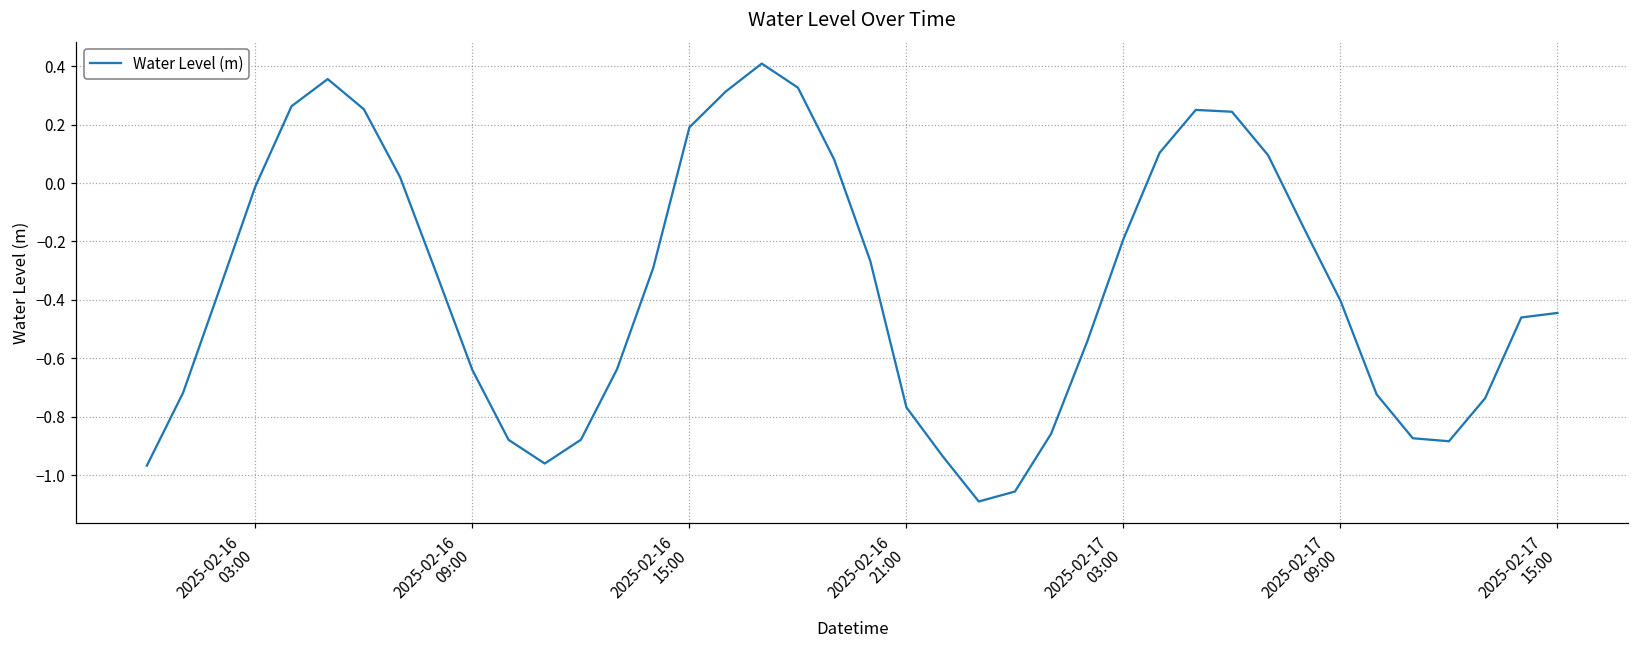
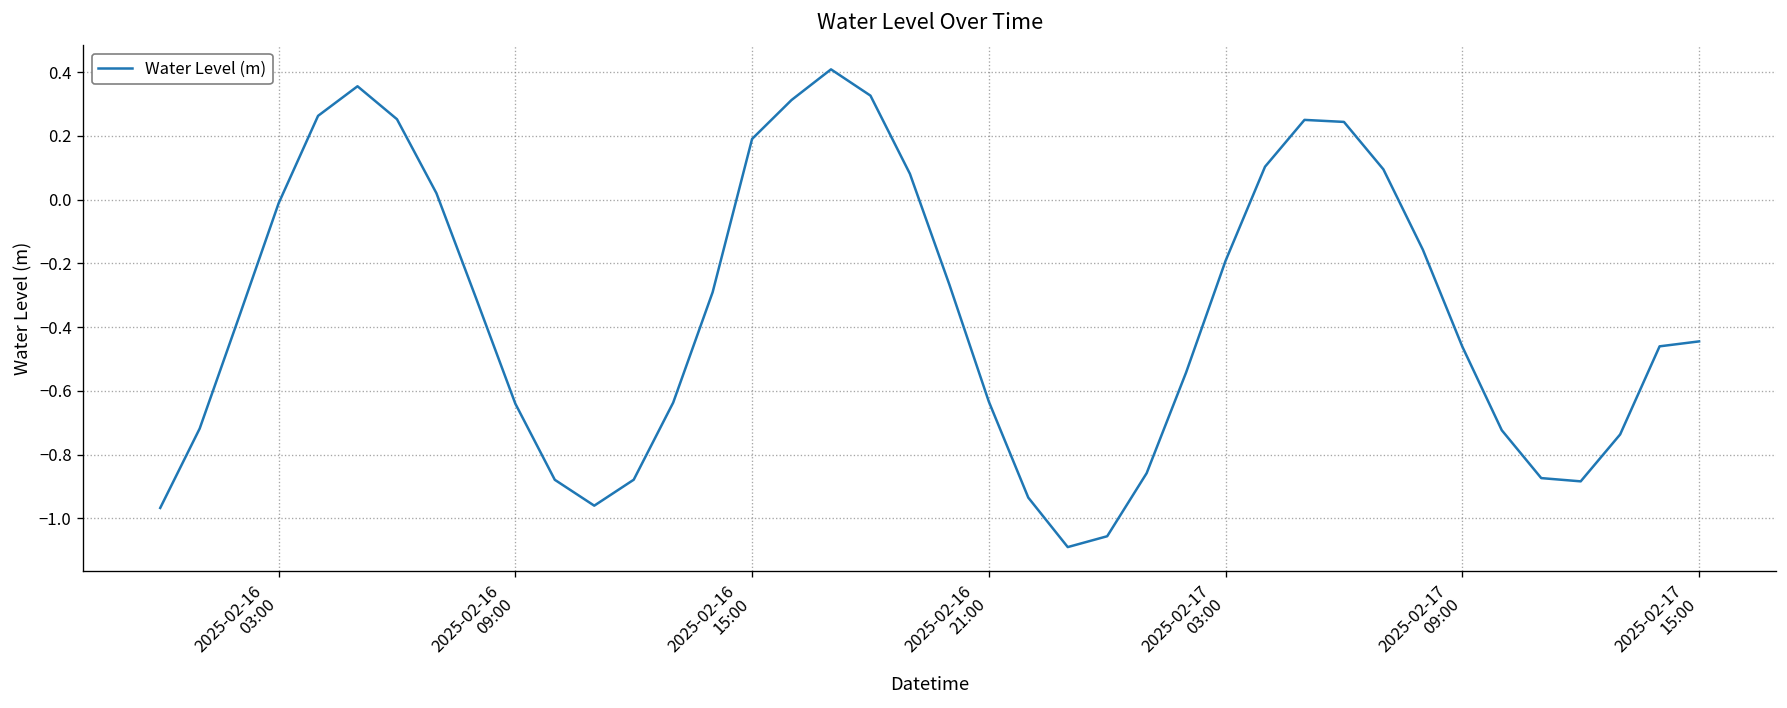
2025-02-16 21:00: -0.77 -> -0.63
2025-02-17 09:00: -0.40 -> -0.46
